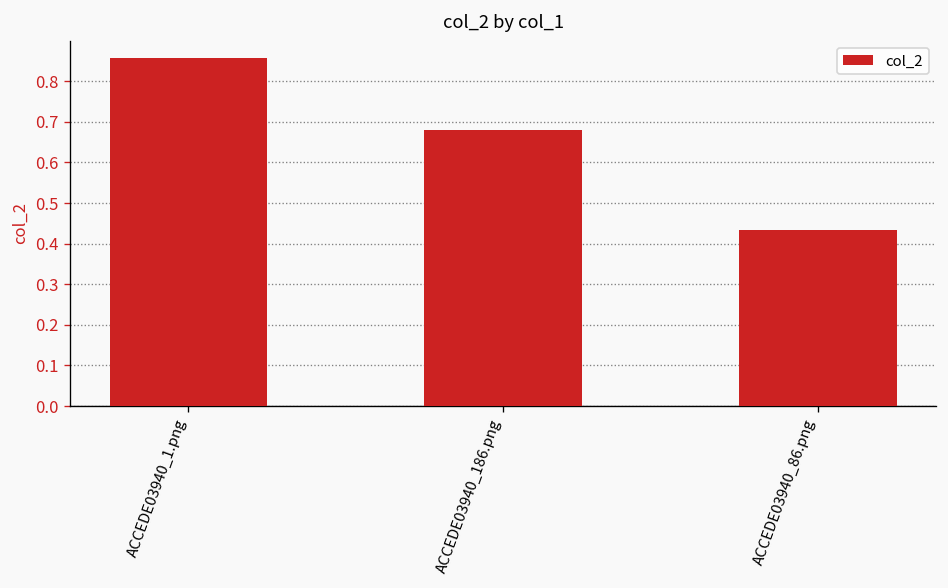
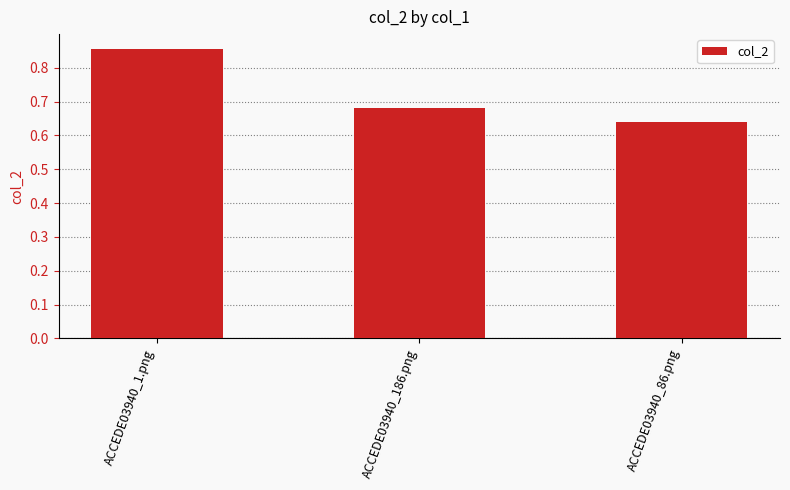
ACCEDE03940_86.png: 0.43 -> 0.64
